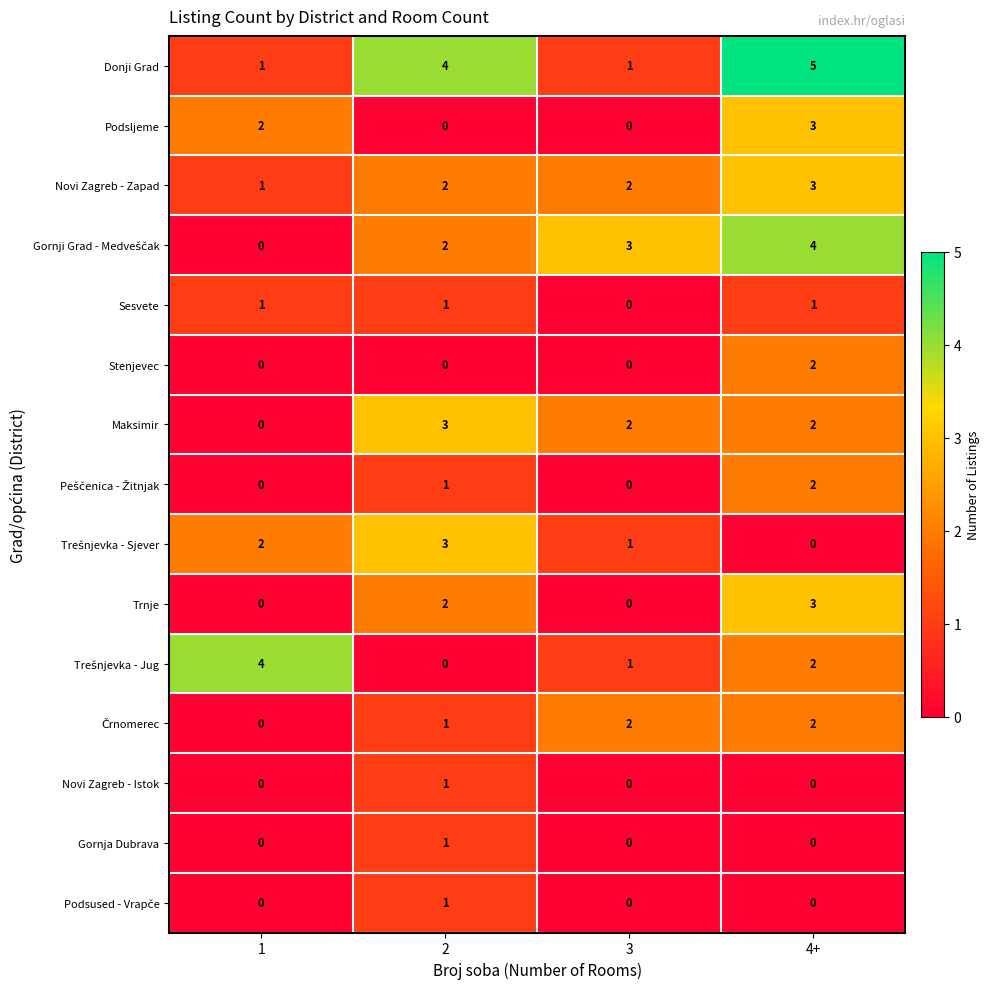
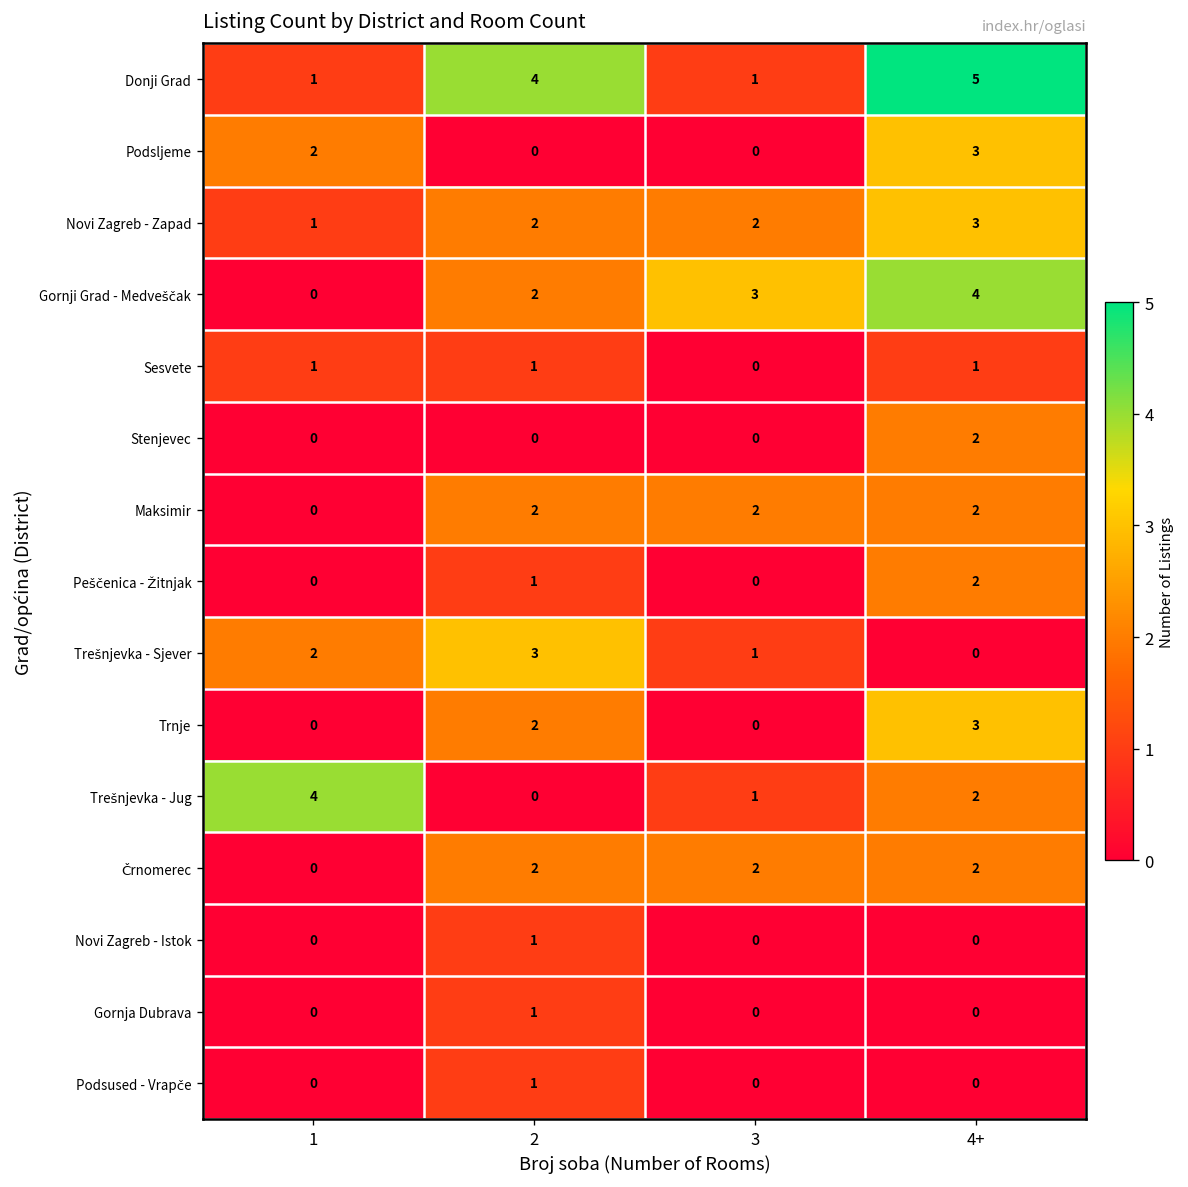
Maksimir, 2: 3 -> 2
Črnomerec, 2: 1 -> 2
